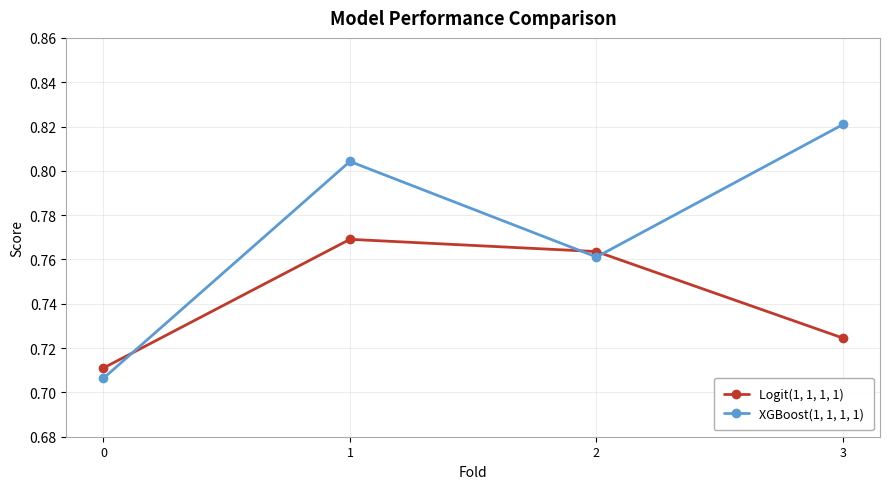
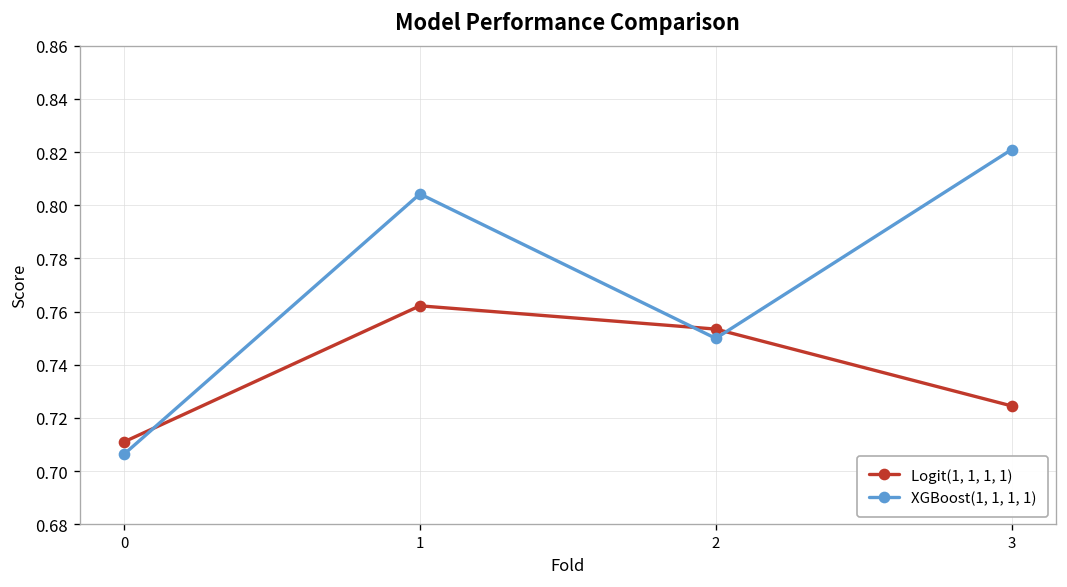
Logit(1, 1, 1, 1), 1: 0.769 -> 0.762
Logit(1, 1, 1, 1), 2: 0.764 -> 0.753
XGBoost(1, 1, 1, 1), 2: 0.761 -> 0.750
